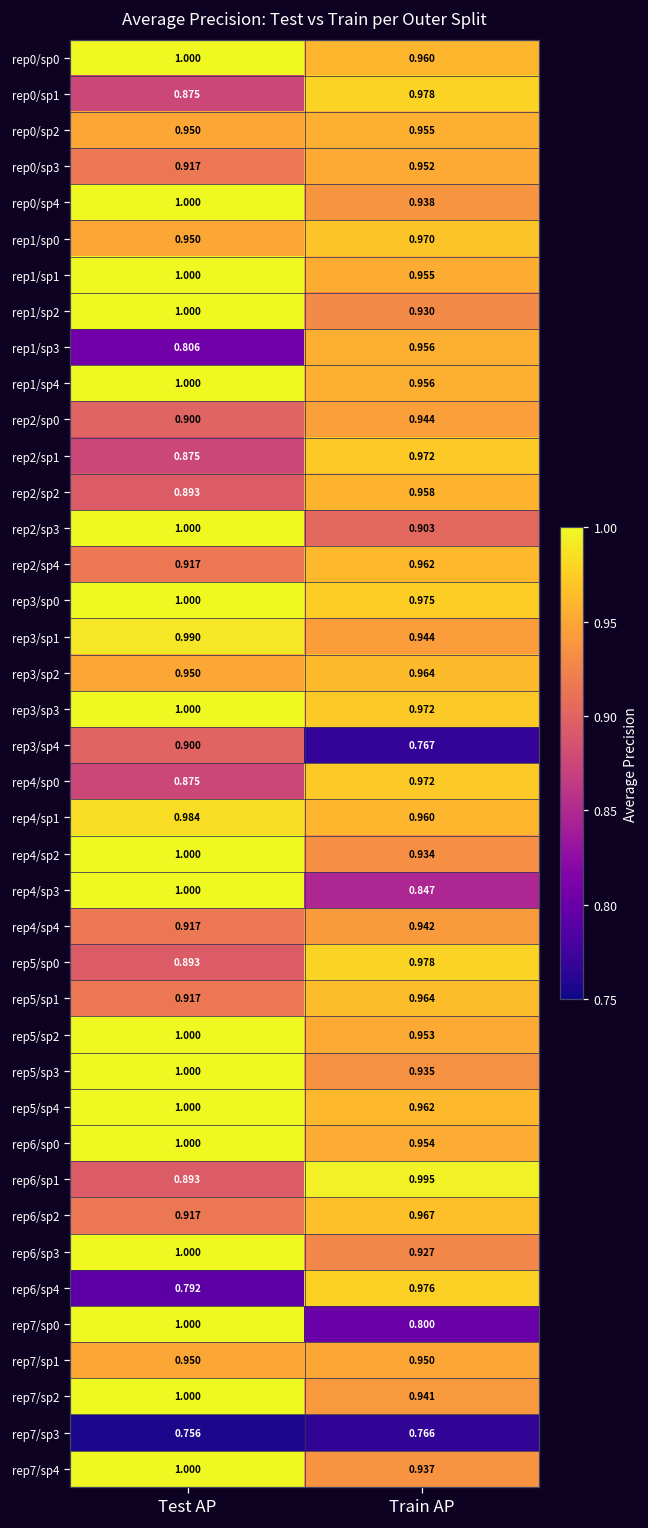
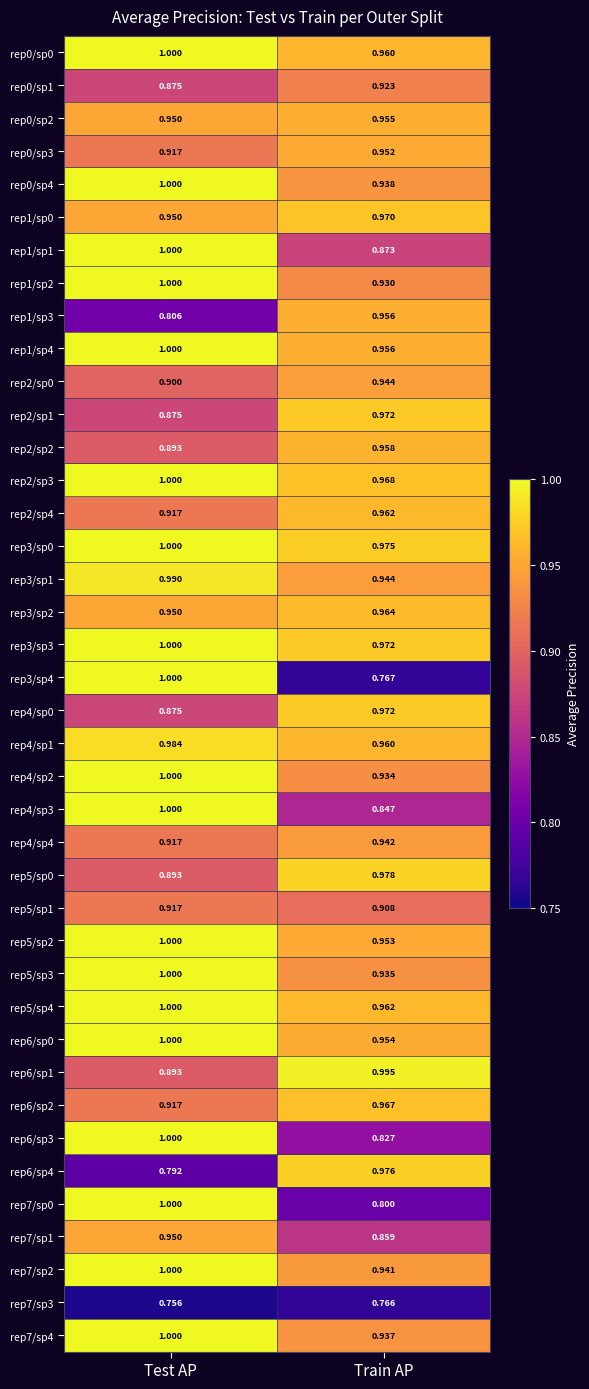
rep0/sp1, Train AP: 0.978 -> 0.923
rep1/sp1, Train AP: 0.955 -> 0.873
rep2/sp3, Train AP: 0.903 -> 0.968
rep3/sp4, Test AP: 0.900 -> 1.000
rep5/sp1, Train AP: 0.964 -> 0.908
rep6/sp3, Train AP: 0.927 -> 0.827
rep7/sp1, Train AP: 0.950 -> 0.859
